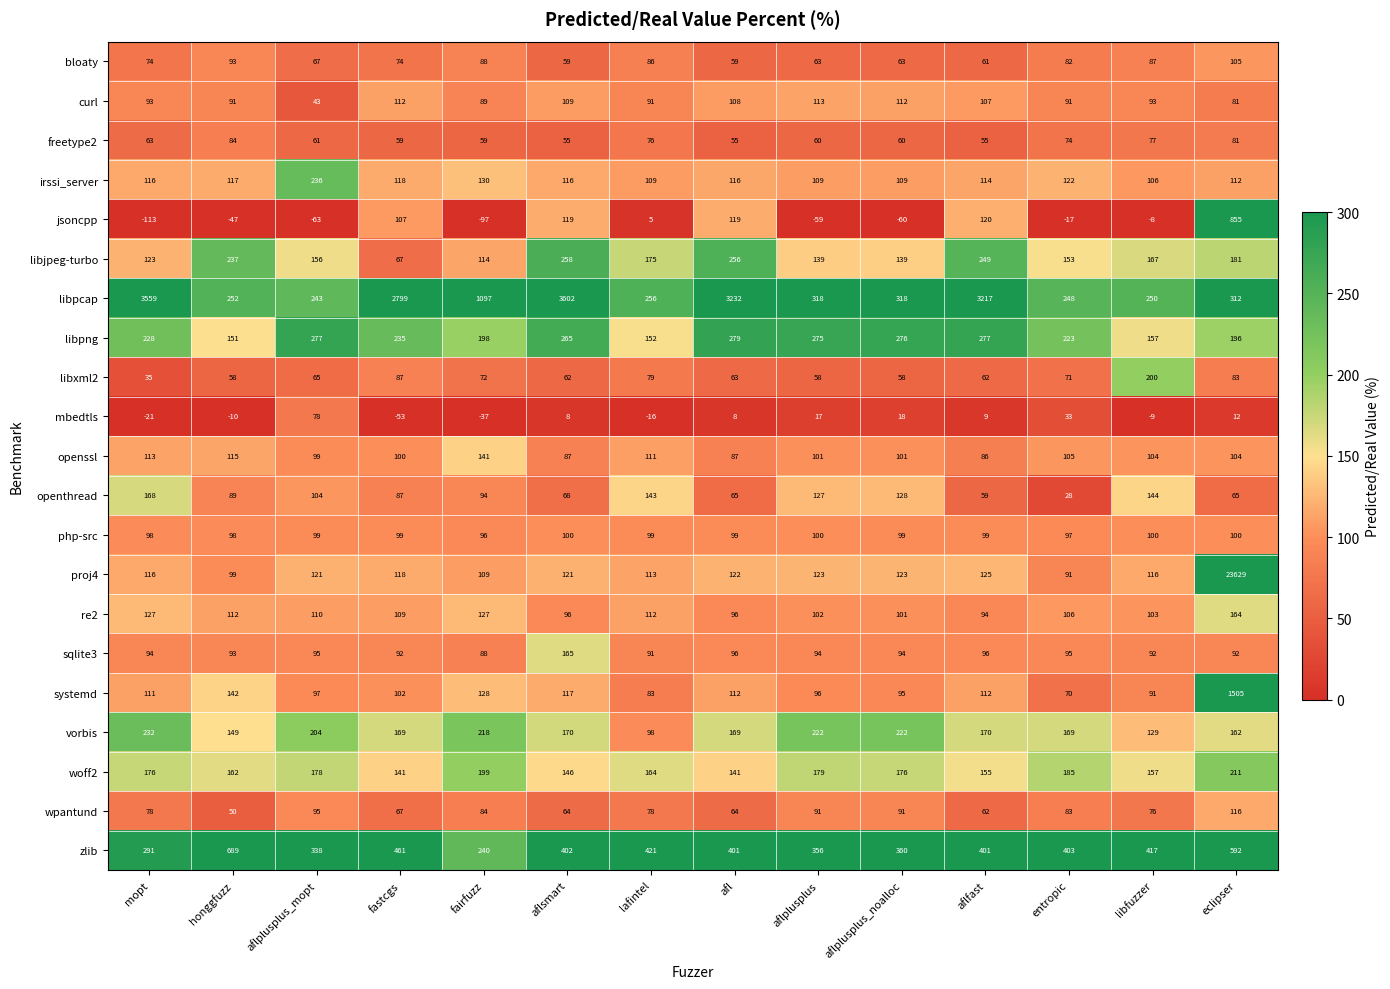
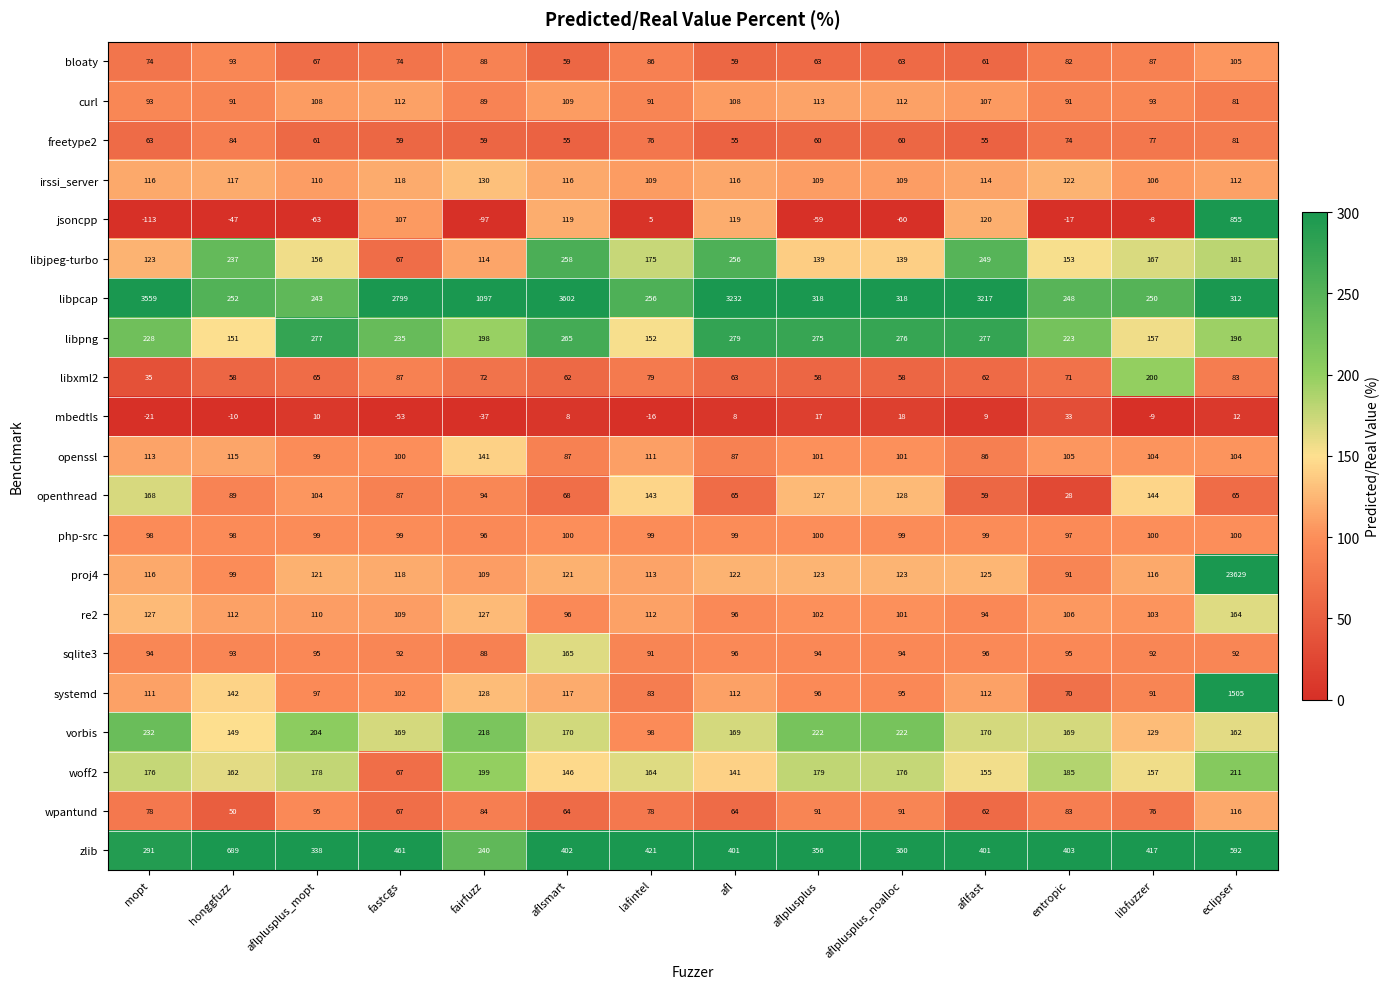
curl, aflplusplus_mopt: 43 -> 108
irssi_server, aflplusplus_mopt: 236 -> 110
mbedtls, aflplusplus_mopt: 78 -> 10
woff2, fastcgs: 141 -> 67
